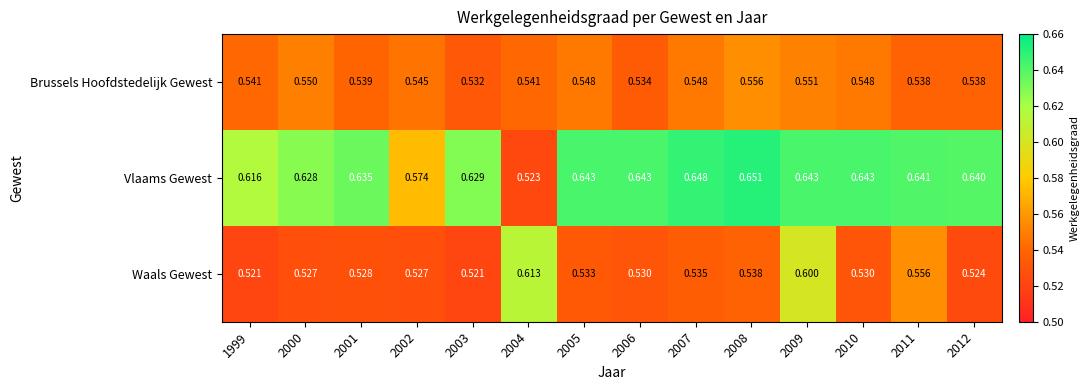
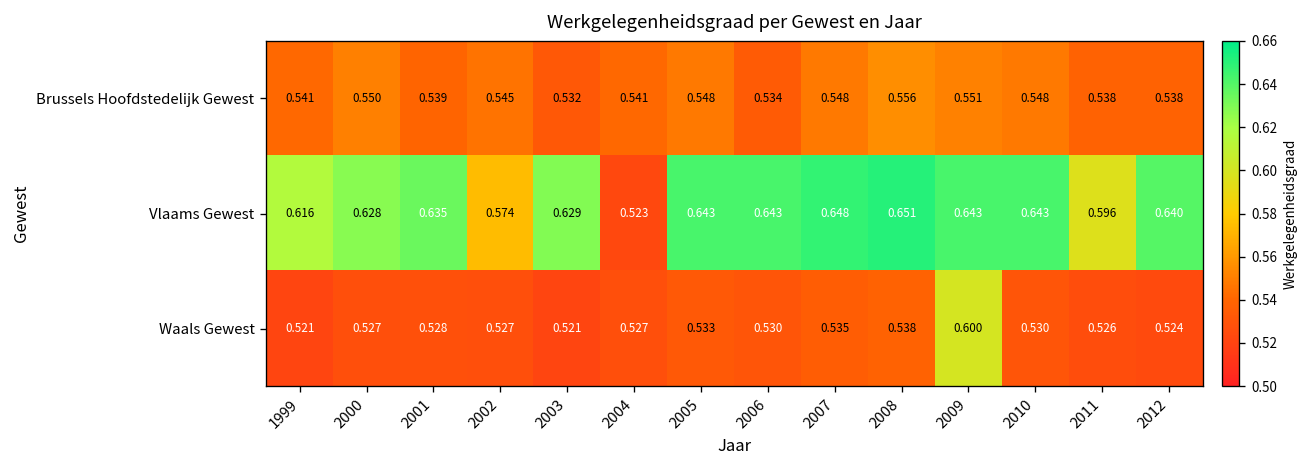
Vlaams Gewest, 2011: 0.641 -> 0.596
Waals Gewest, 2004: 0.613 -> 0.527
Waals Gewest, 2011: 0.556 -> 0.526
